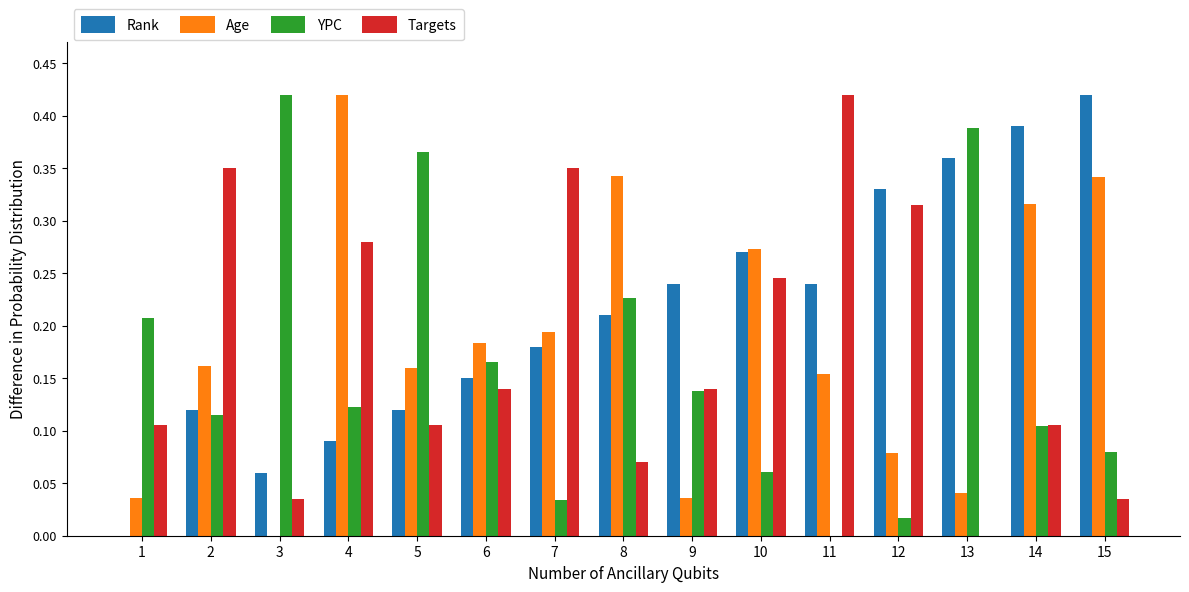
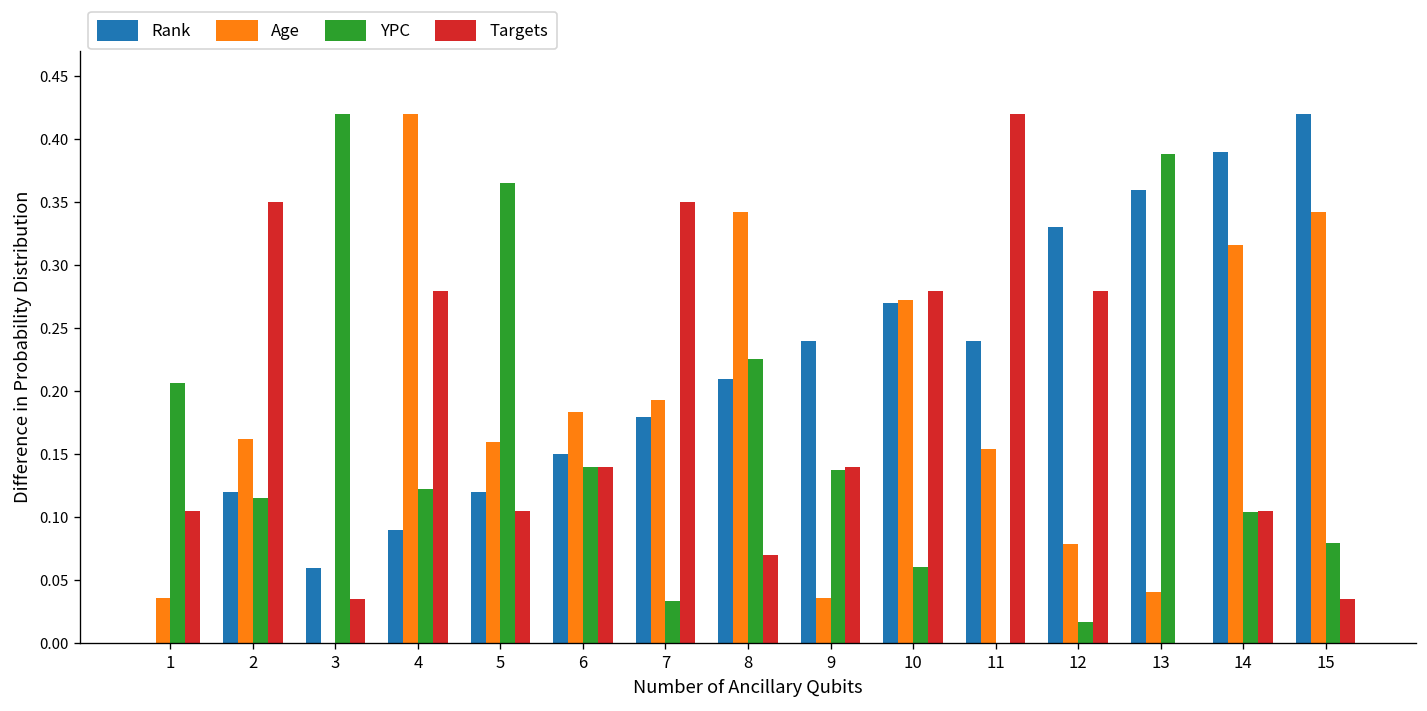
YPC, 6: 0.165 -> 0.140
Targets, 10: 0.245 -> 0.280
Targets, 12: 0.315 -> 0.280
